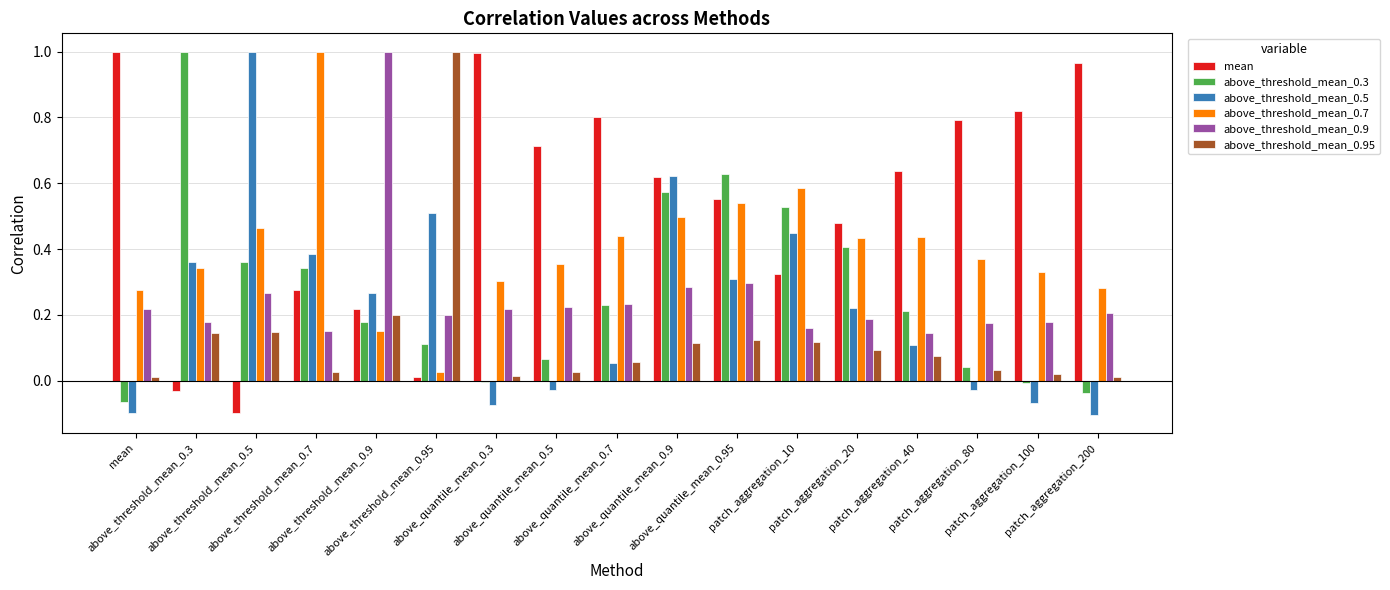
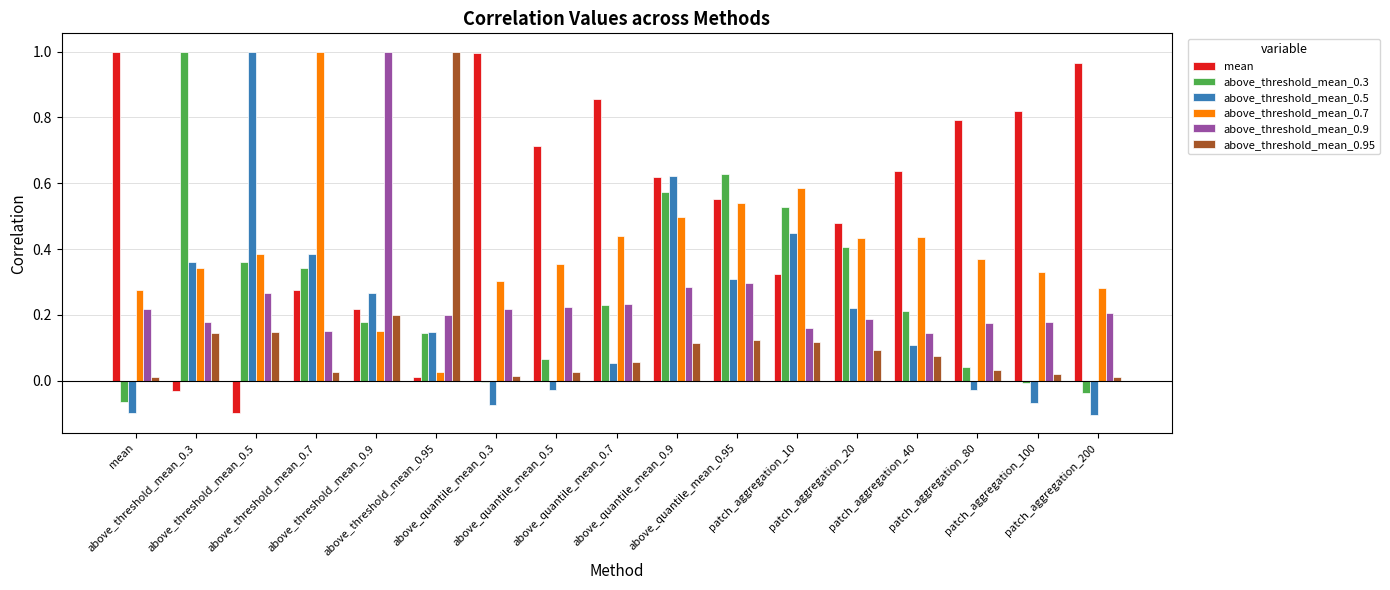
above_threshold_mean_0.7, above_threshold_mean_0.5: 0.46 -> 0.38
above_threshold_mean_0.3, above_threshold_mean_0.95: 0.11 -> 0.14
above_threshold_mean_0.5, above_threshold_mean_0.95: 0.51 -> 0.15
mean, above_quantile_mean_0.7: 0.80 -> 0.85
